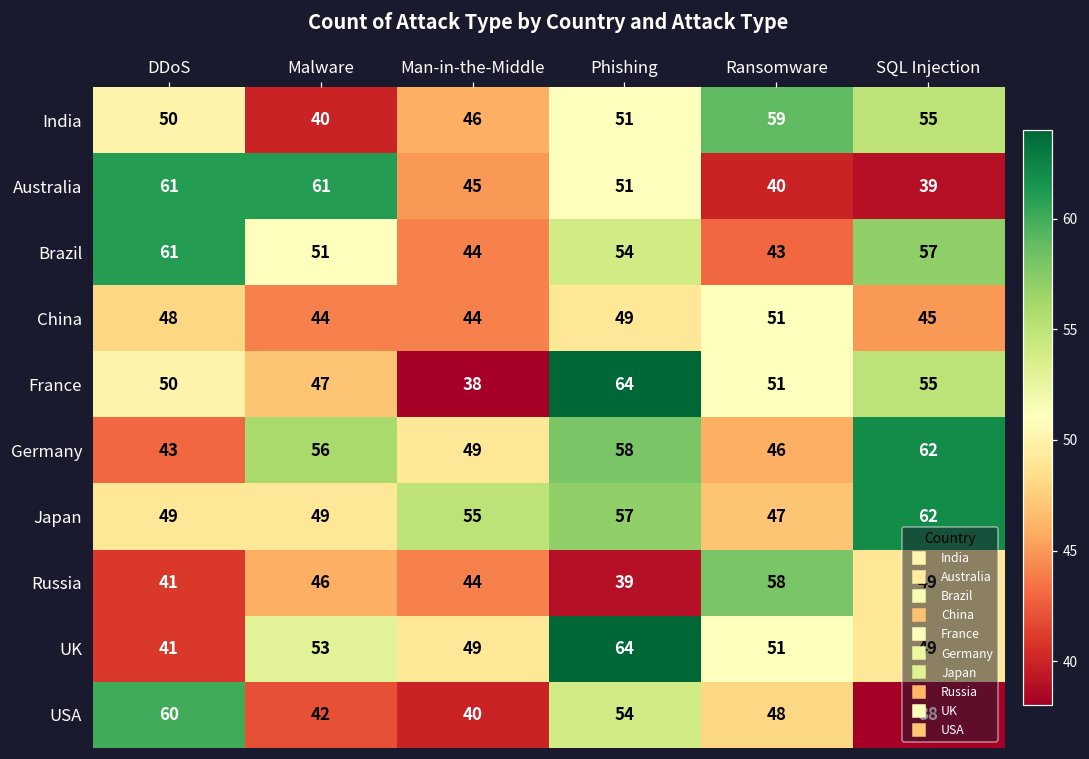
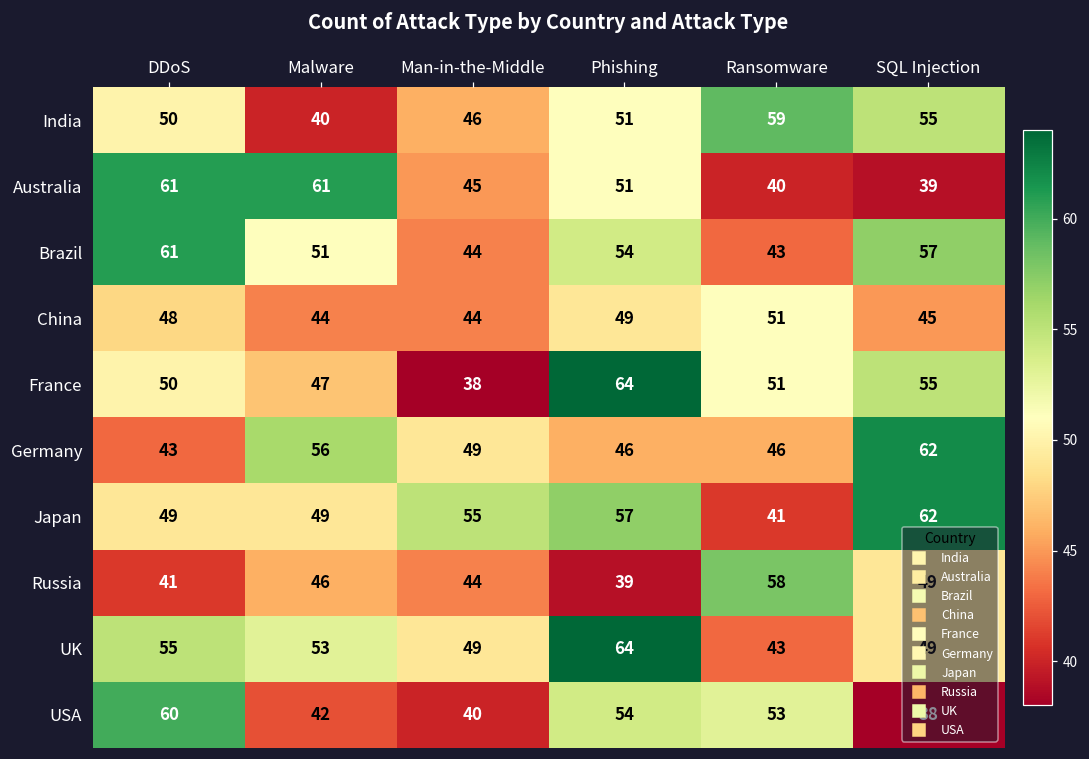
Germany, Phishing: 58 -> 46
Japan, Ransomware: 47 -> 41
UK, DDoS: 41 -> 55
UK, Ransomware: 51 -> 43
USA, Ransomware: 48 -> 53
